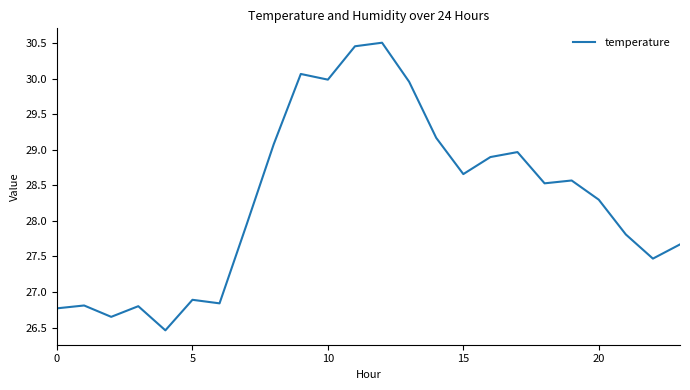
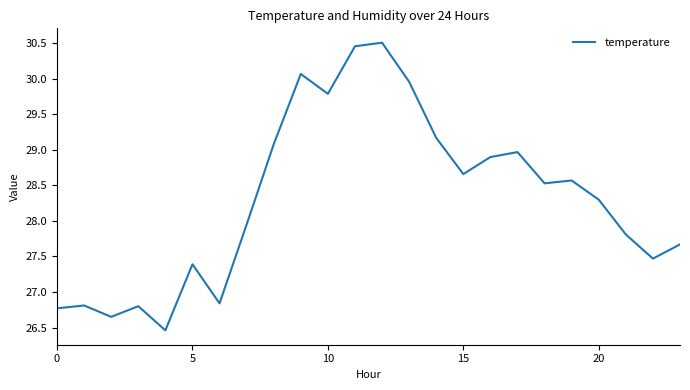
5: 26.9 -> 27.4
10: 30.0 -> 29.8
